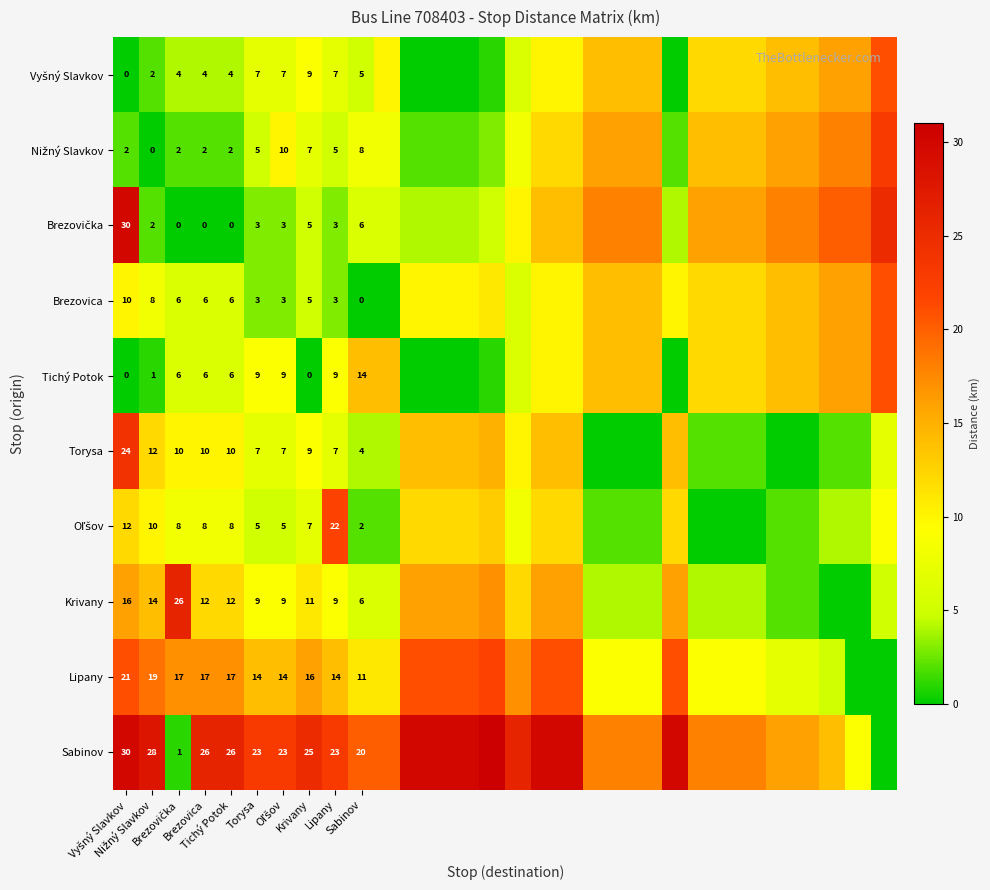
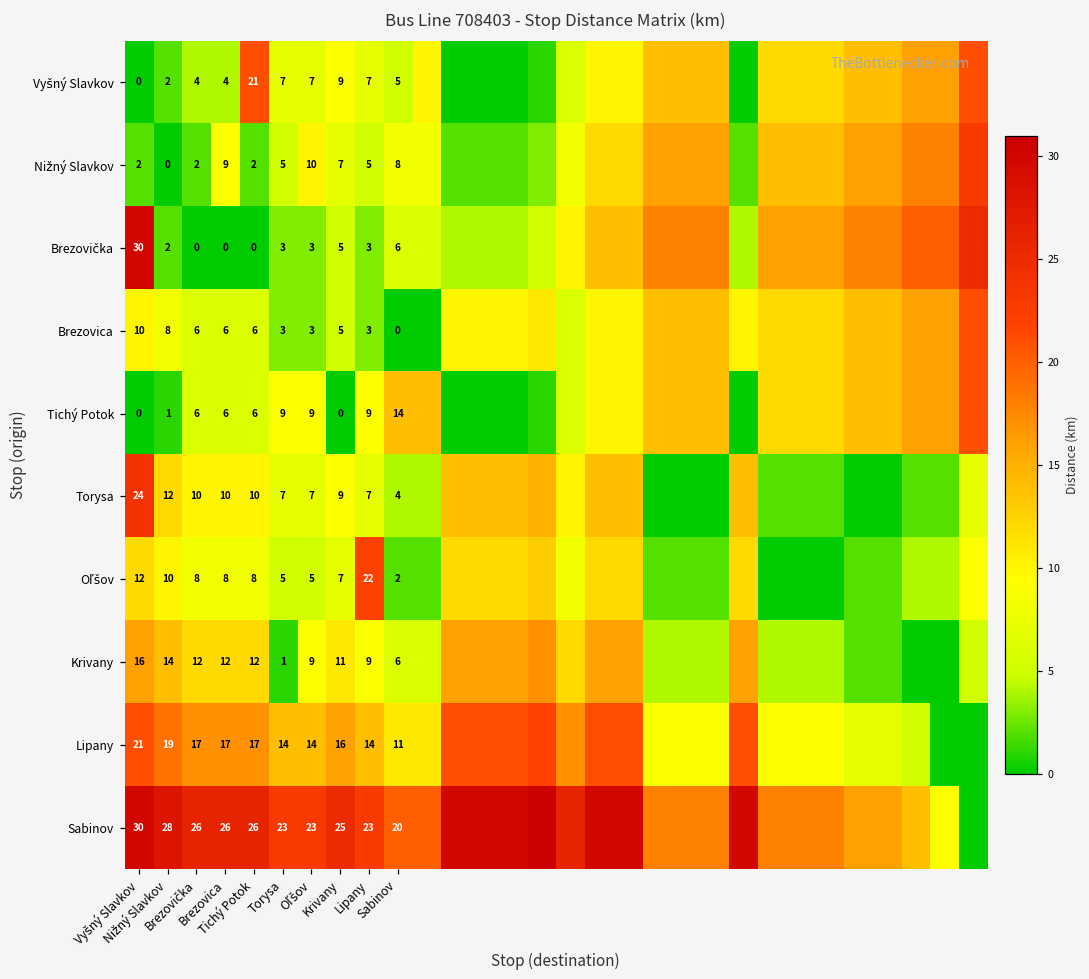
Vyšný Slavkov, Tichý Potok: 4 -> 21
Nižný Slavkov, Brezovica: 2 -> 9
Krivany, Brezovička: 26 -> 12
Krivany, Torysa: 9 -> 1
Sabinov, Brezovička: 1 -> 26
